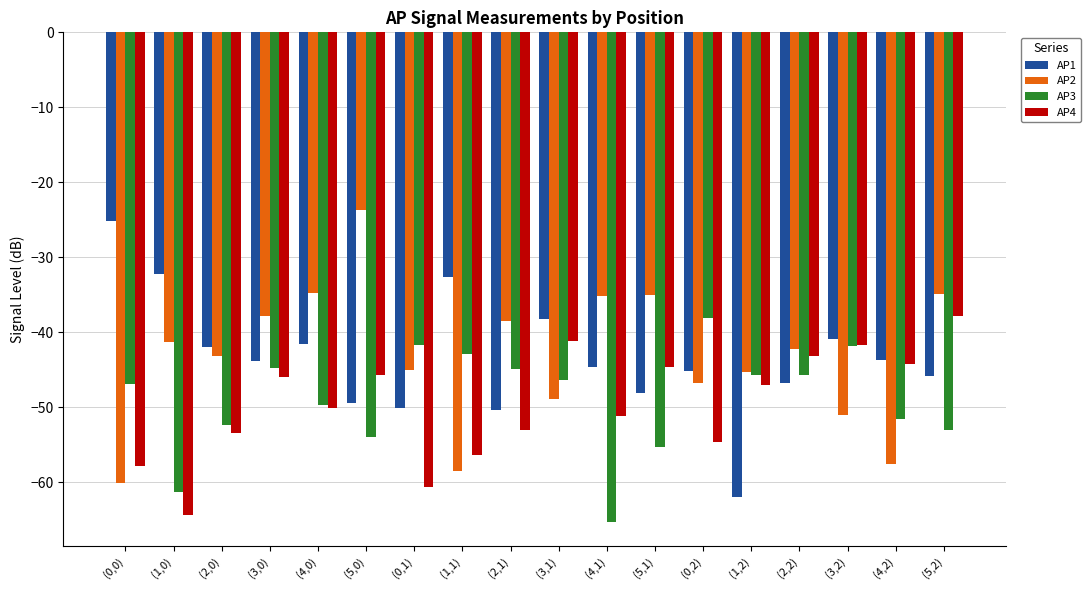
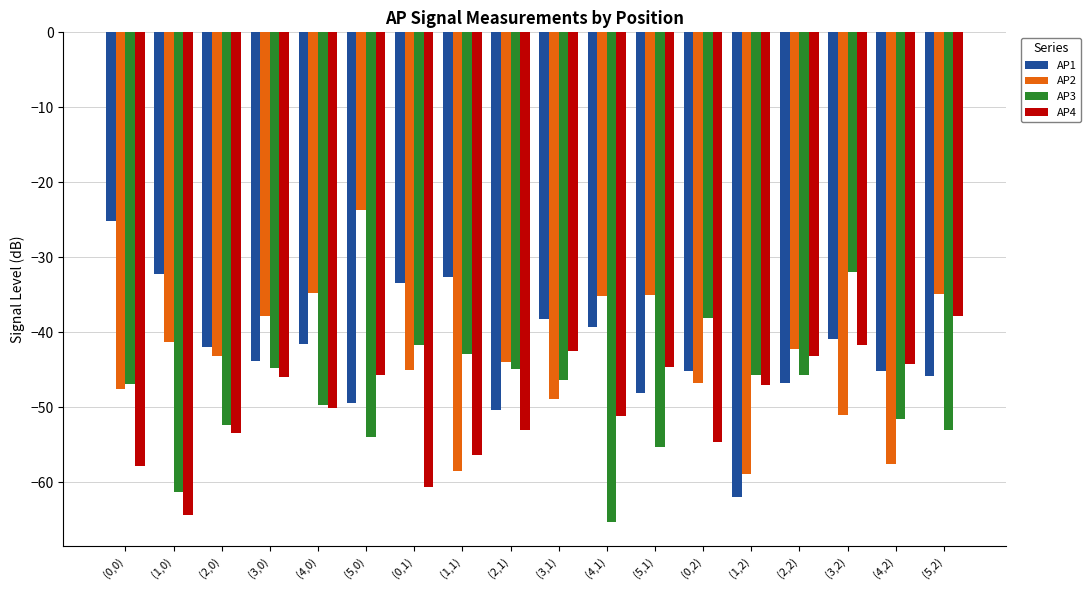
AP2, (0,0): -60 -> -48
AP1, (0,1): -50 -> -33
AP2, (2,1): -39 -> -44
AP4, (3,1): -41 -> -43
AP1, (4,1): -45 -> -39
AP2, (1,2): -45 -> -59
AP3, (3,2): -42 -> -32
AP1, (4,2): -44 -> -45
